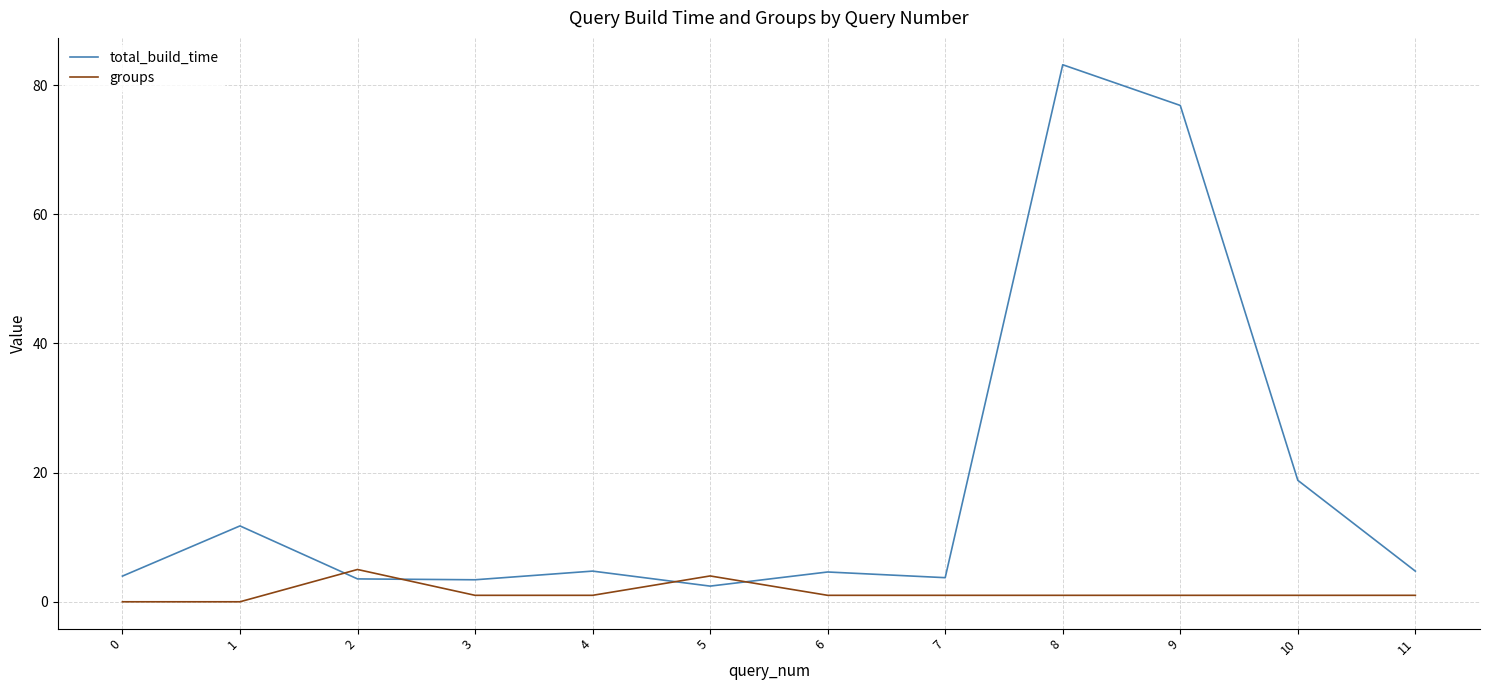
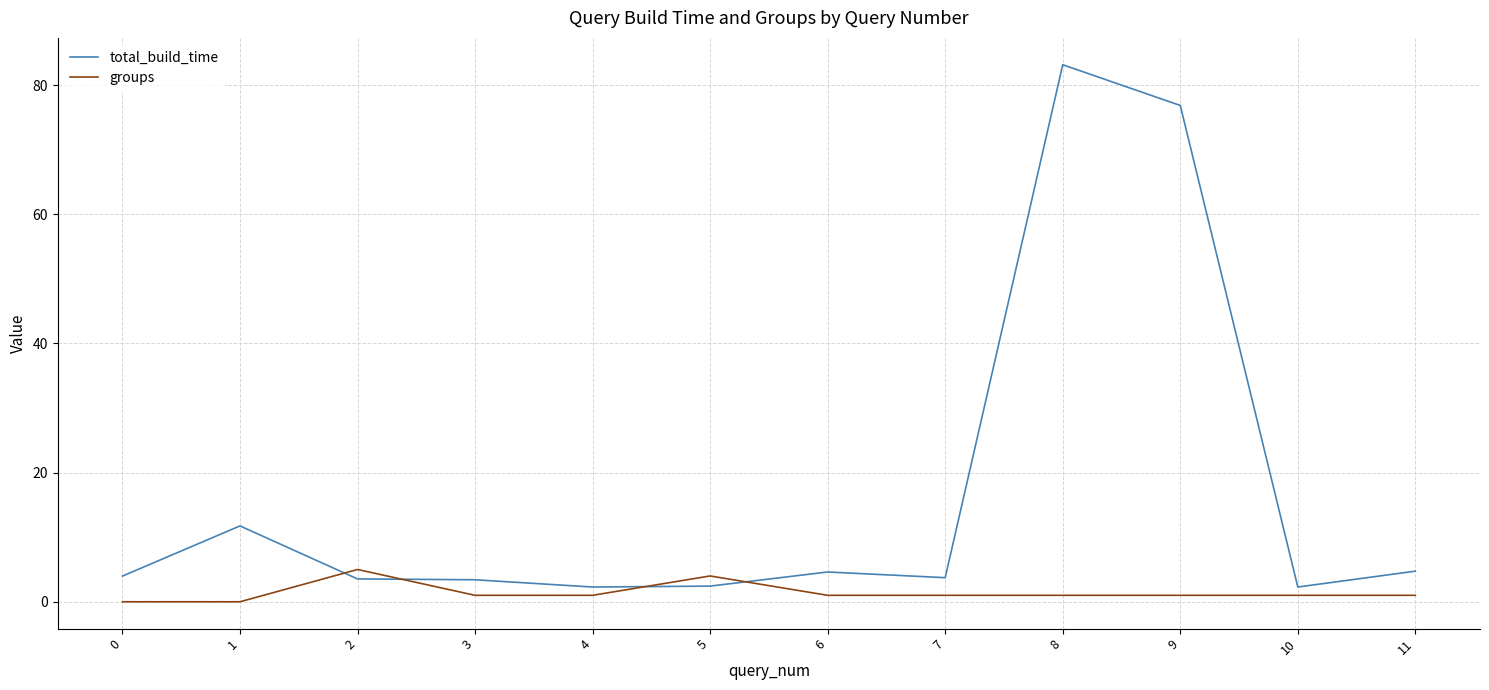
total_build_time, 4: 5 -> 2
total_build_time, 10: 19 -> 2
